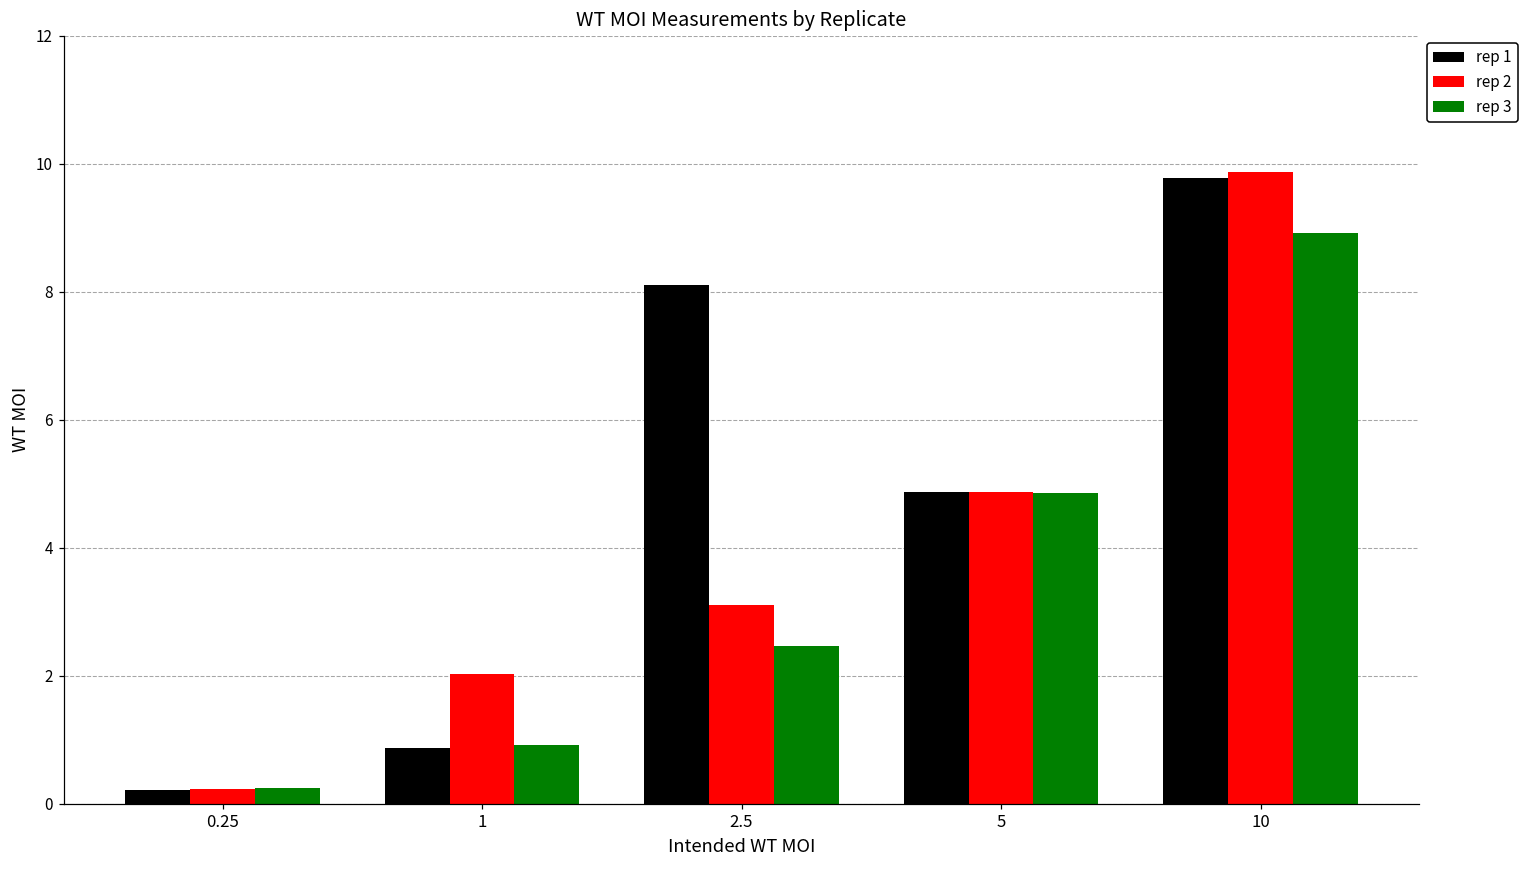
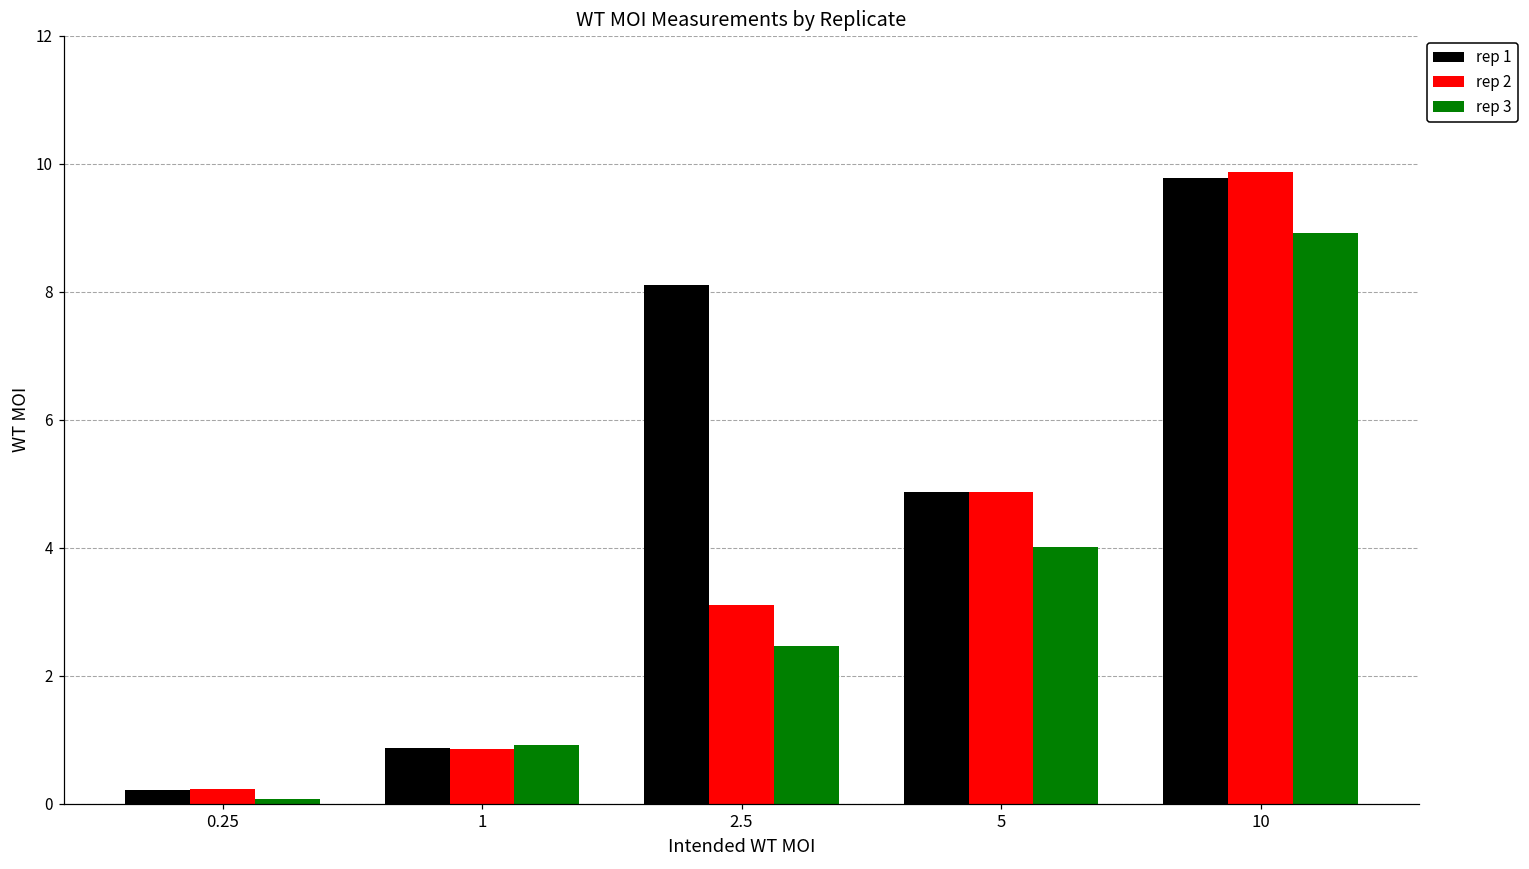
rep 3, 0.25: 0.2 -> 0.1
rep 2, 1: 2.0 -> 0.9
rep 3, 5: 4.9 -> 4.0
